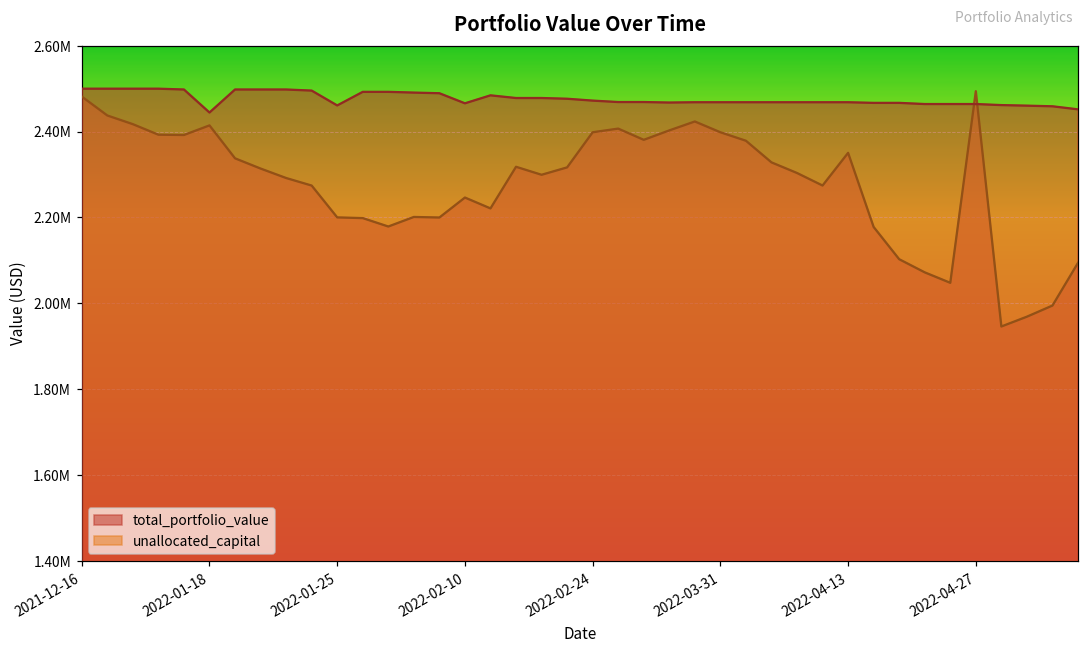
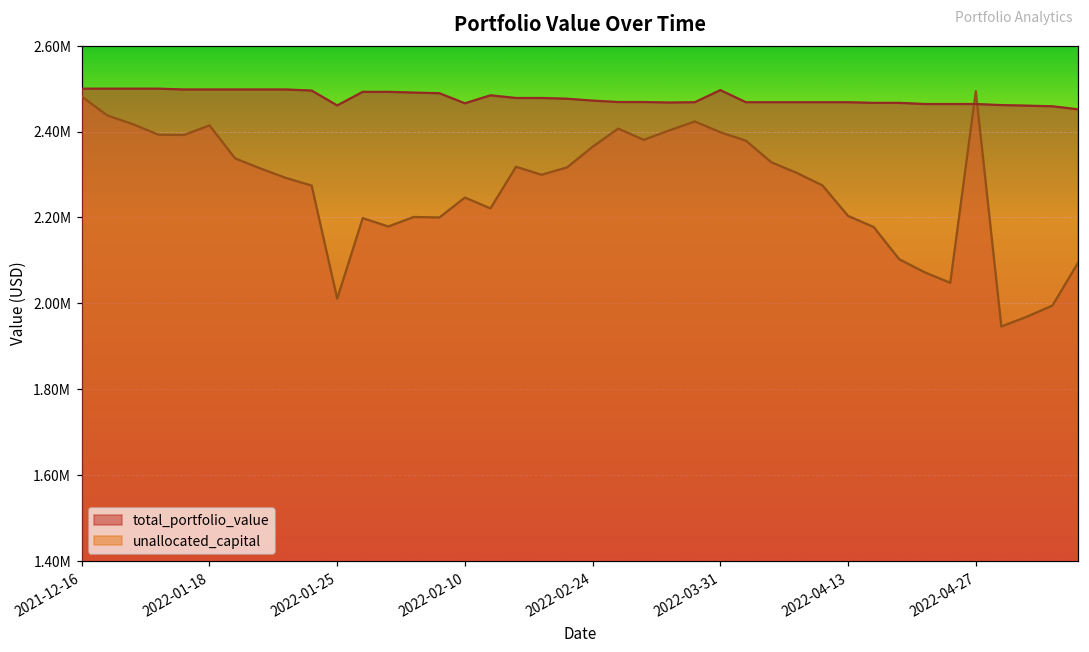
total_portfolio_value, 2022-01-18: 2440000 -> 2500000
unallocated_capital, 2022-01-25: 2200000 -> 2010000
unallocated_capital, 2022-02-24: 2400000 -> 2360000
total_portfolio_value, 2022-03-31: 2470000 -> 2500000
unallocated_capital, 2022-04-13: 2350000 -> 2200000
